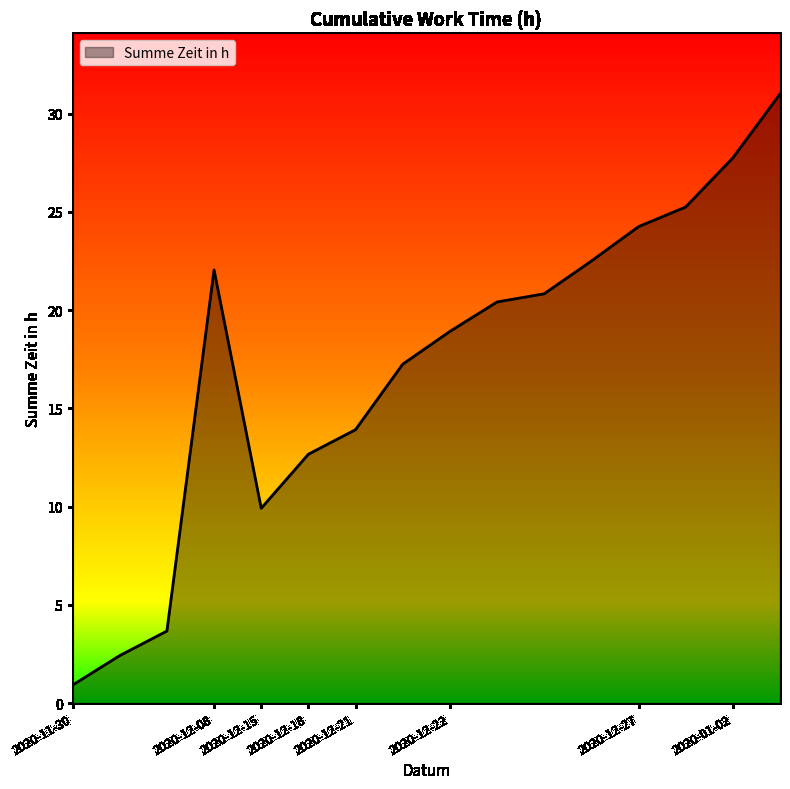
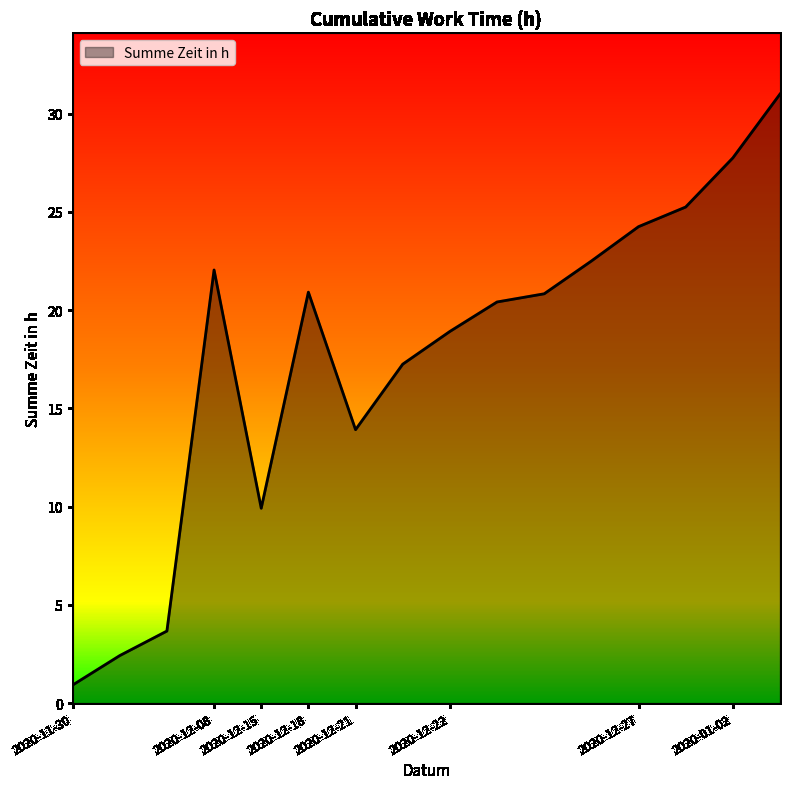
2020-12-18: 12.7 -> 20.9
